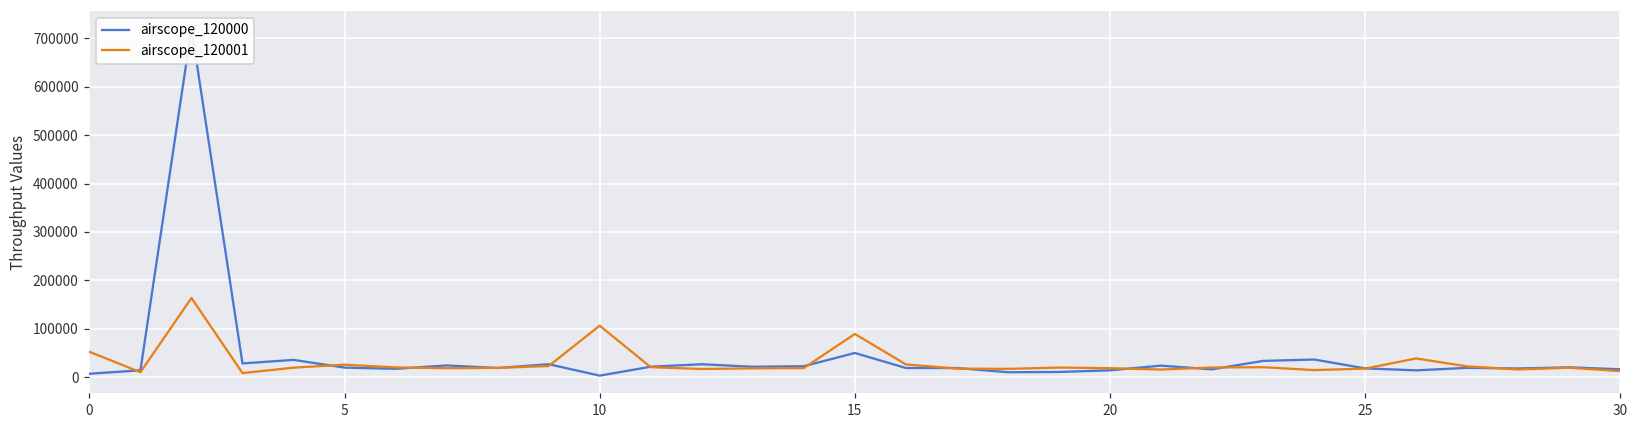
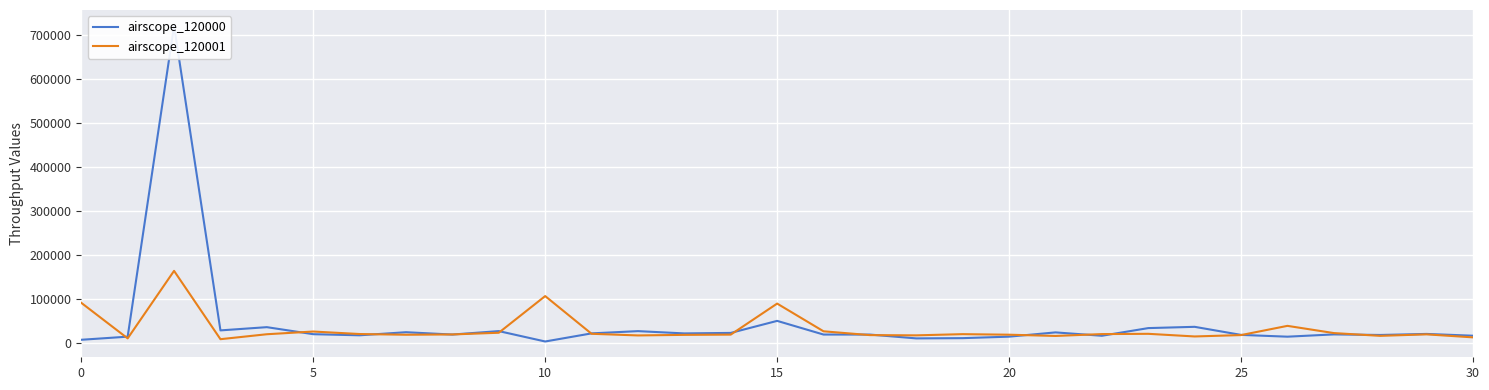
airscope_120001, 0: 50000 -> 90000
